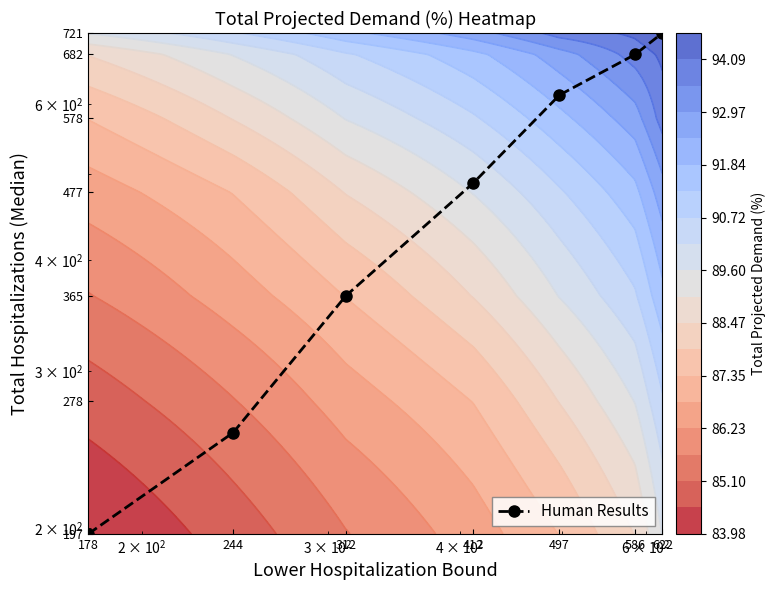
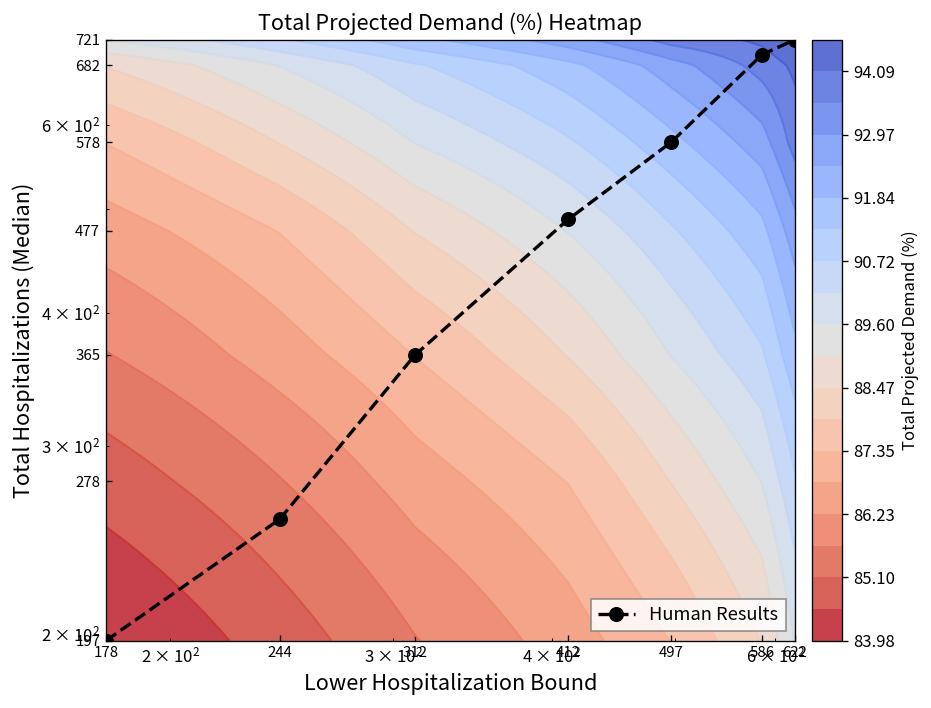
497: 610 -> 580
586: 680 -> 700
